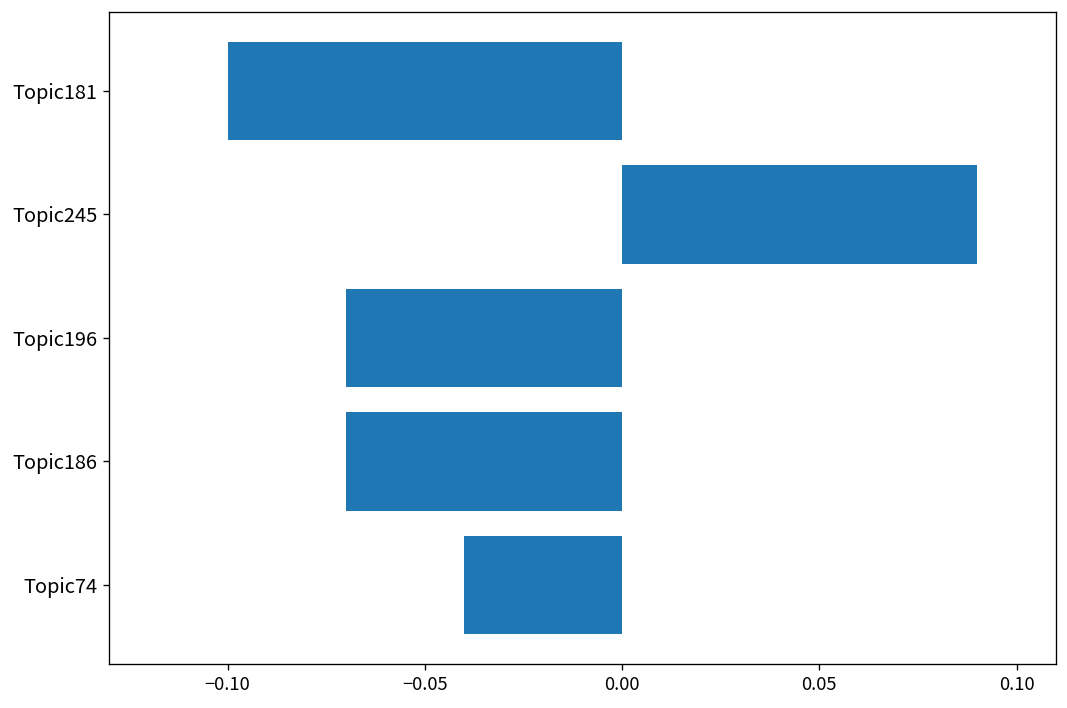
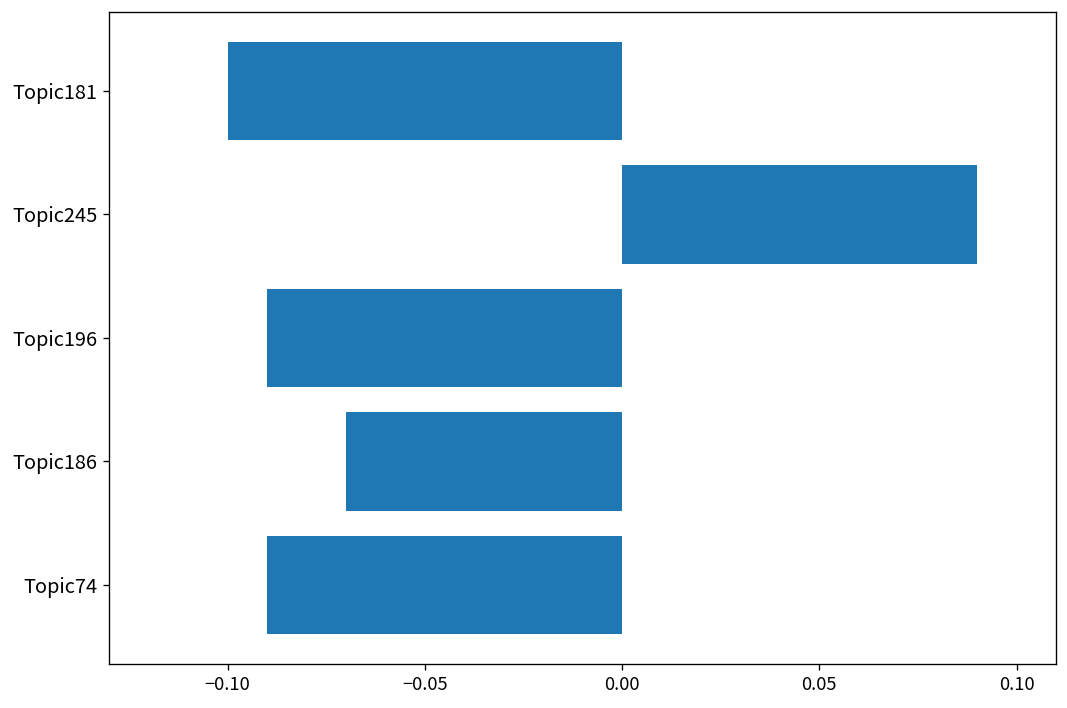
Topic196: -0.07 -> -0.09
Topic74: -0.04 -> -0.09
